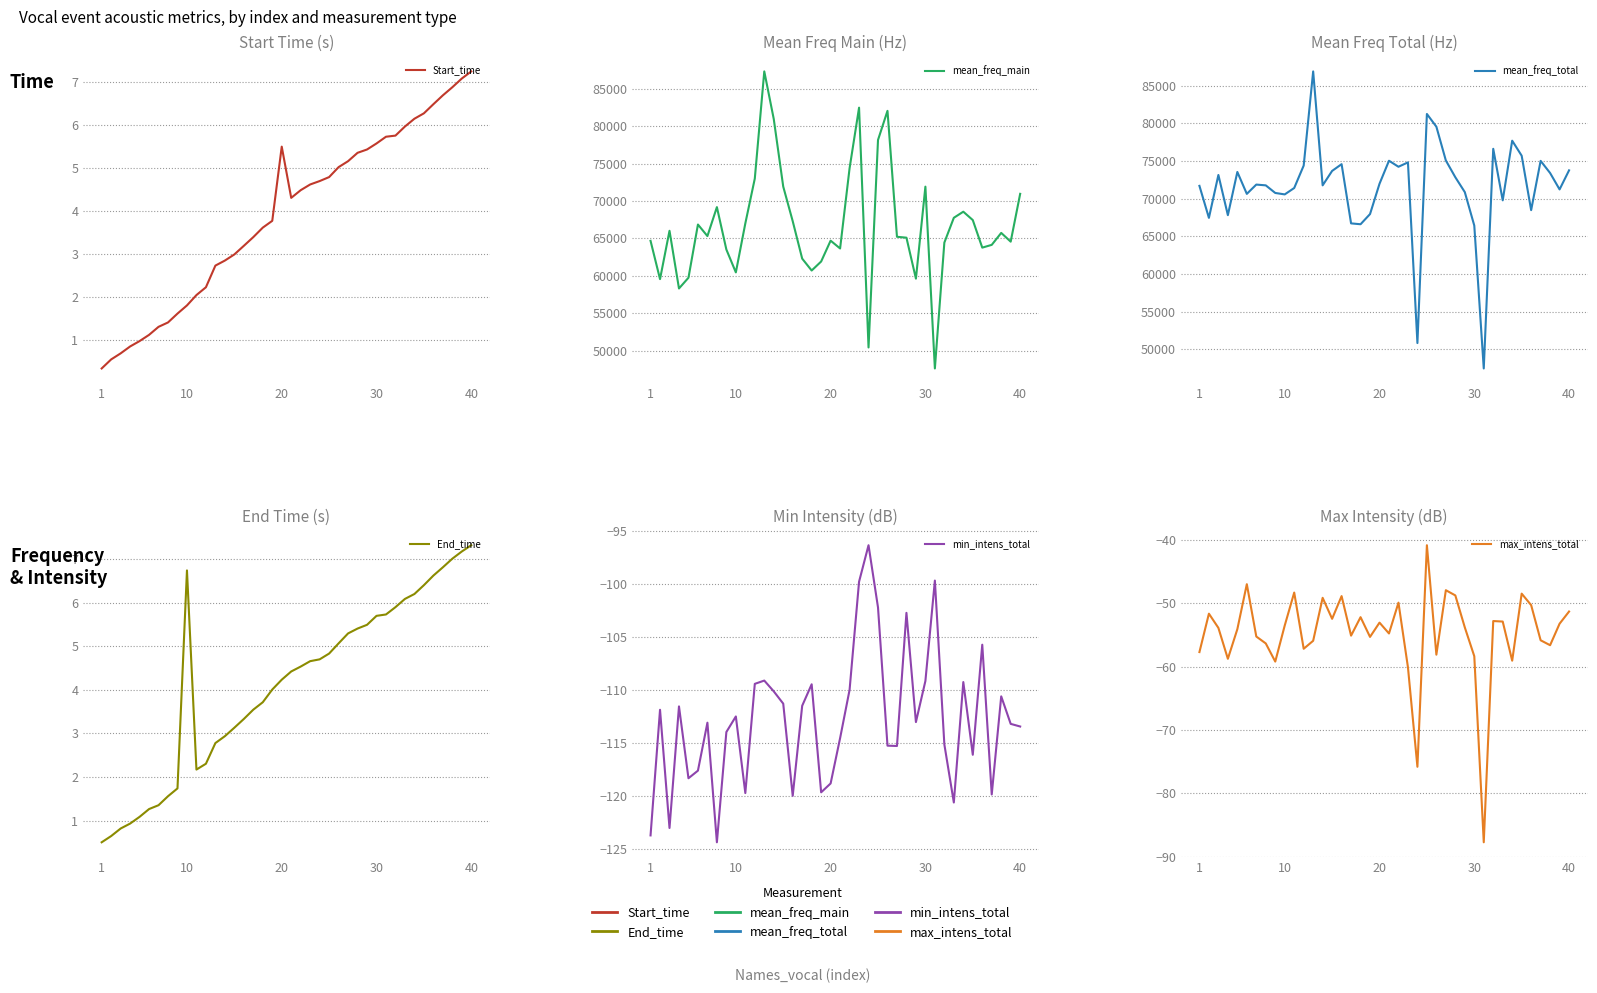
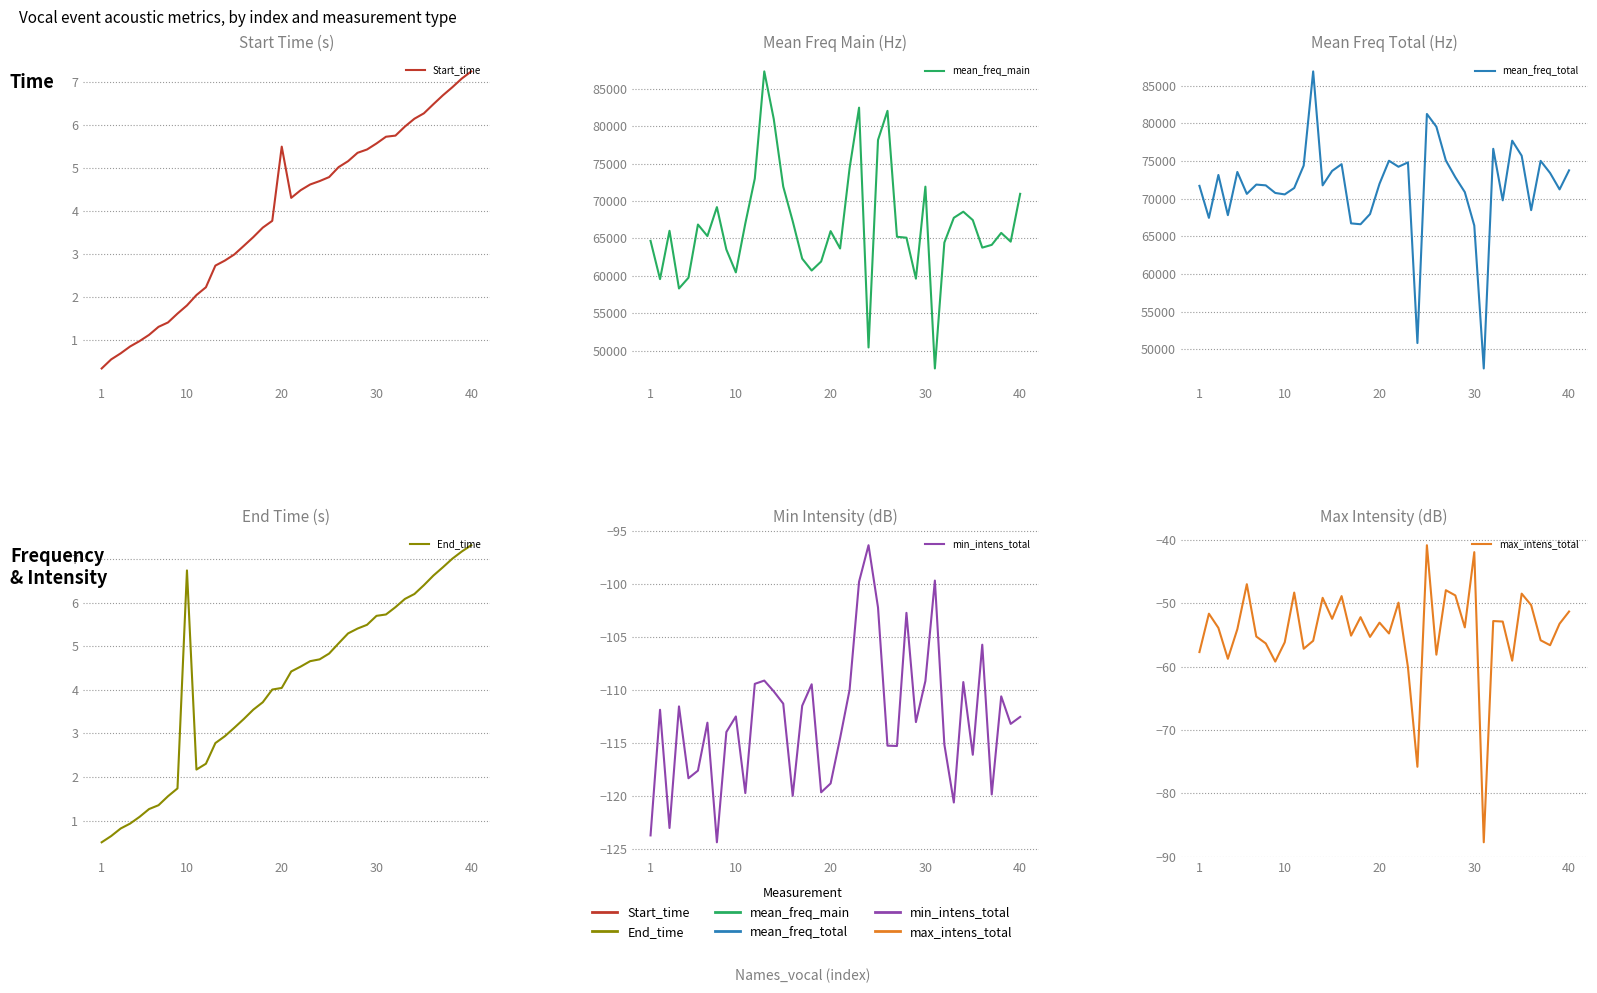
Mean Freq Main (Hz), 20: 65000 -> 66000
End Time (s), 20: 4.2 -> 4.0
Min Intensity (dB), 40: -113.5 -> -112.5
Max Intensity (dB), 10: -54 -> -56
Max Intensity (dB), 30: -58 -> -42
